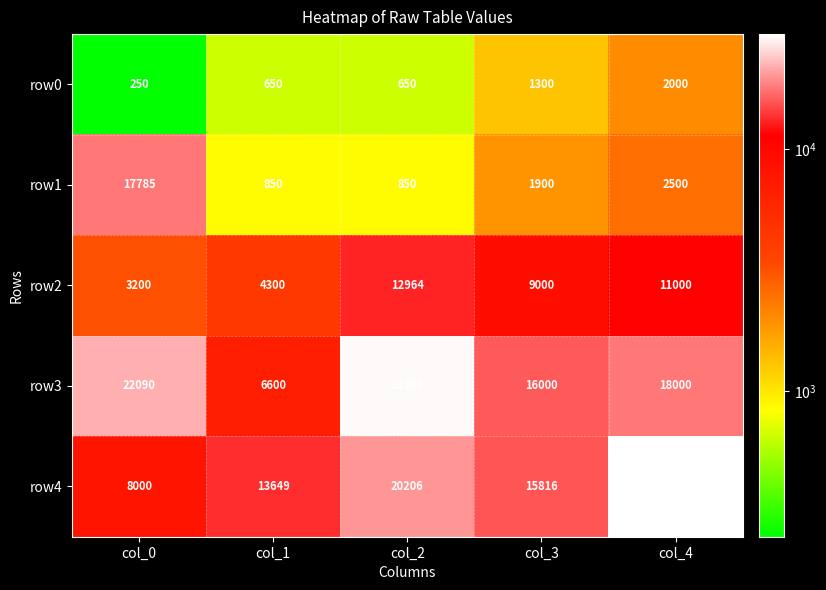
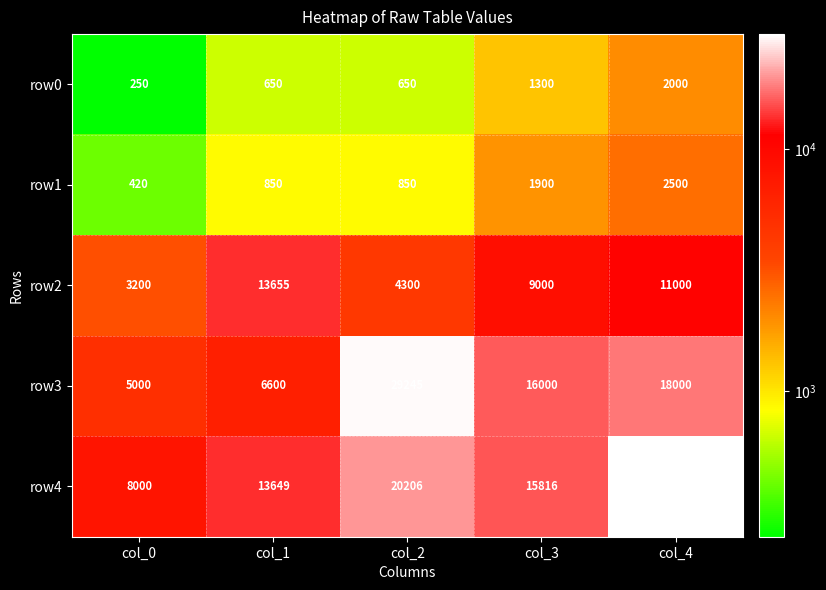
row1, col_0: 17785 -> 420
row2, col_1: 4300 -> 13655
row2, col_2: 12964 -> 4300
row3, col_0: 22090 -> 5000
